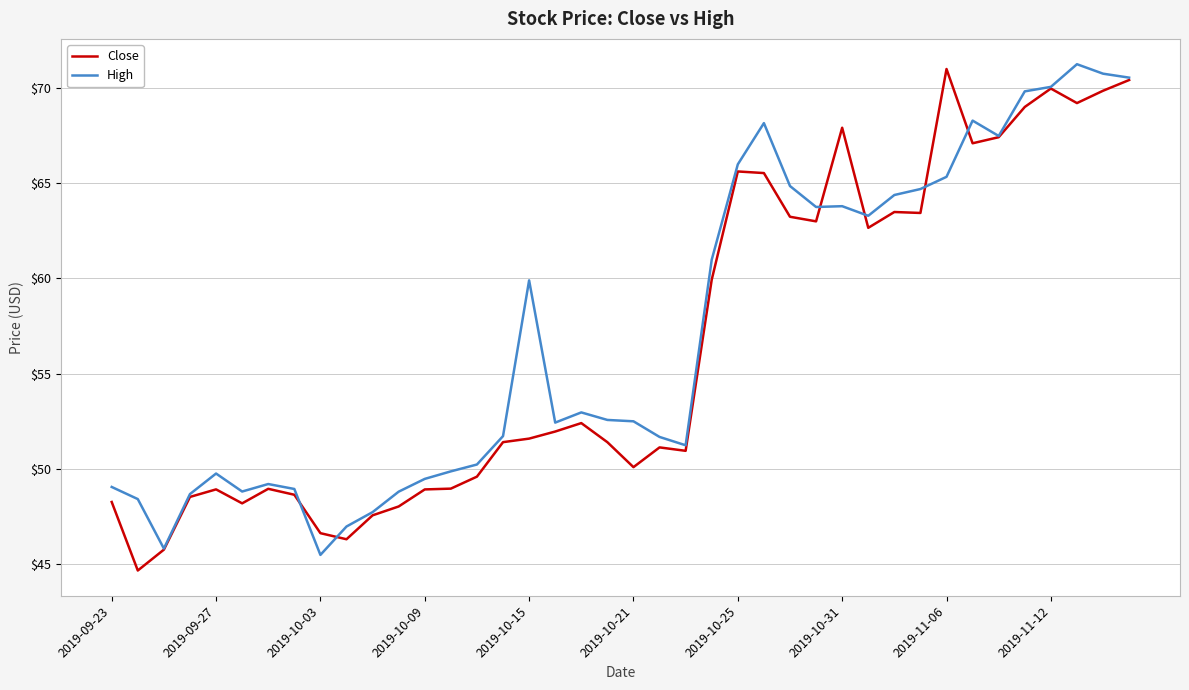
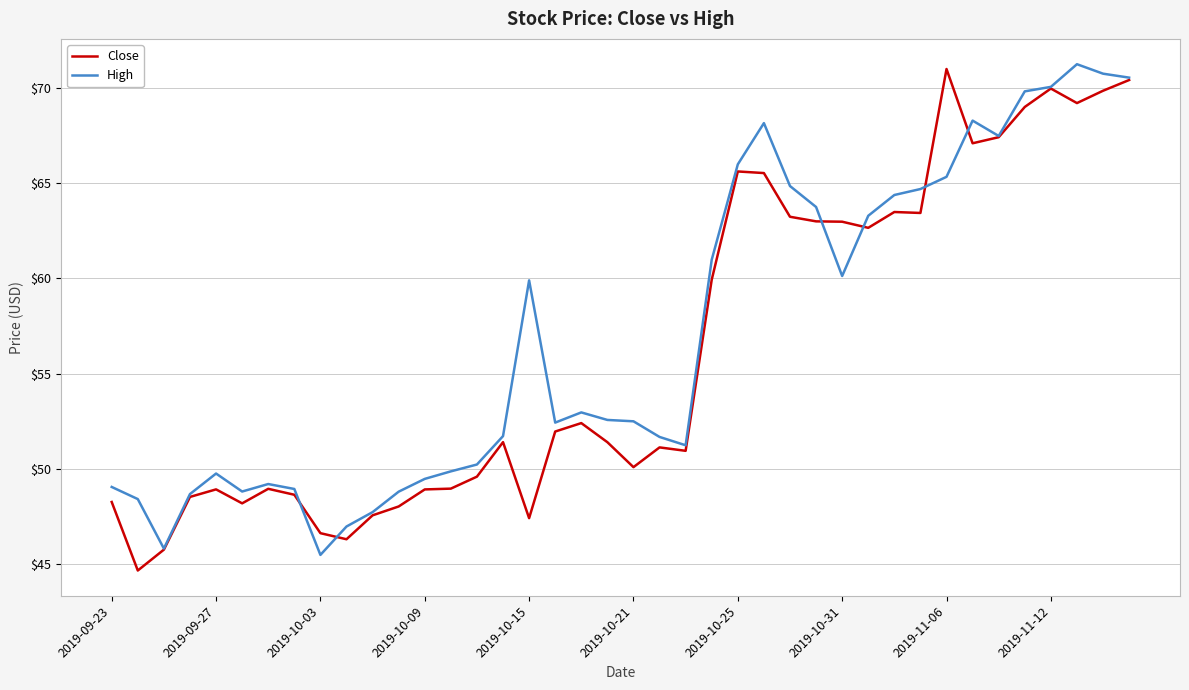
Close, 2019-10-15: $51.6 -> $47.4
Close, 2019-10-31: $67.9 -> $63.0
High, 2019-10-31: $63.8 -> $60.1
